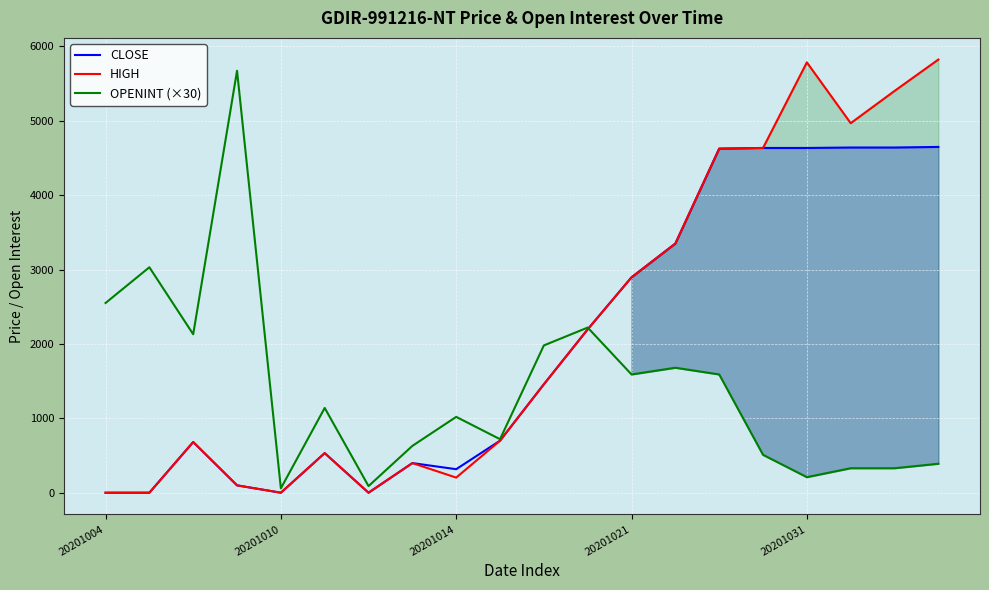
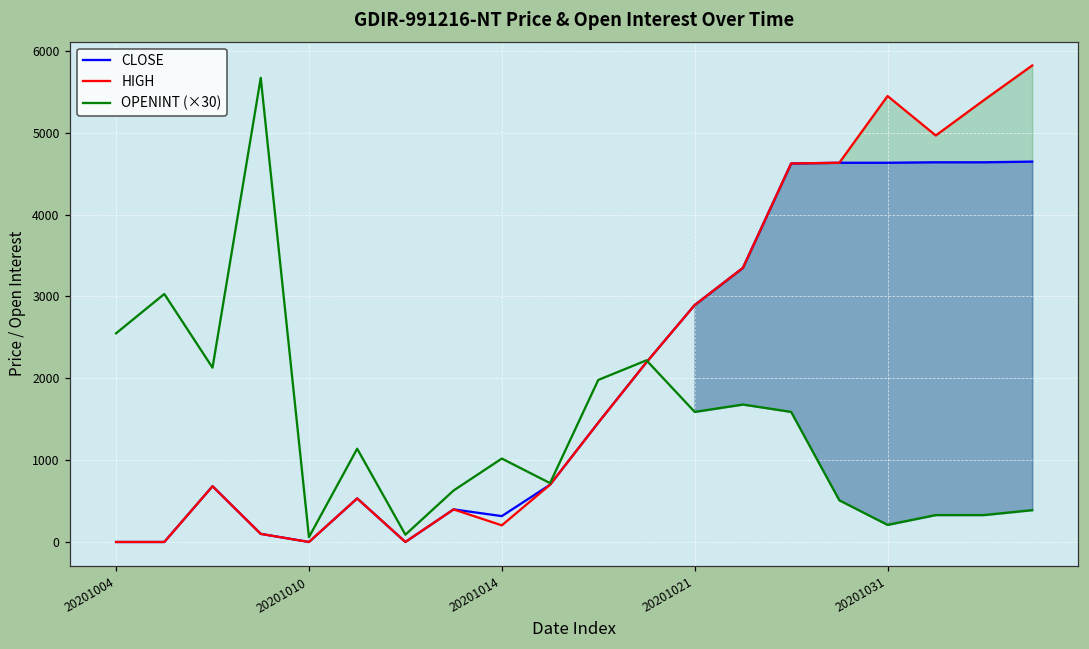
HIGH, 20201031: 5800 -> 5400
